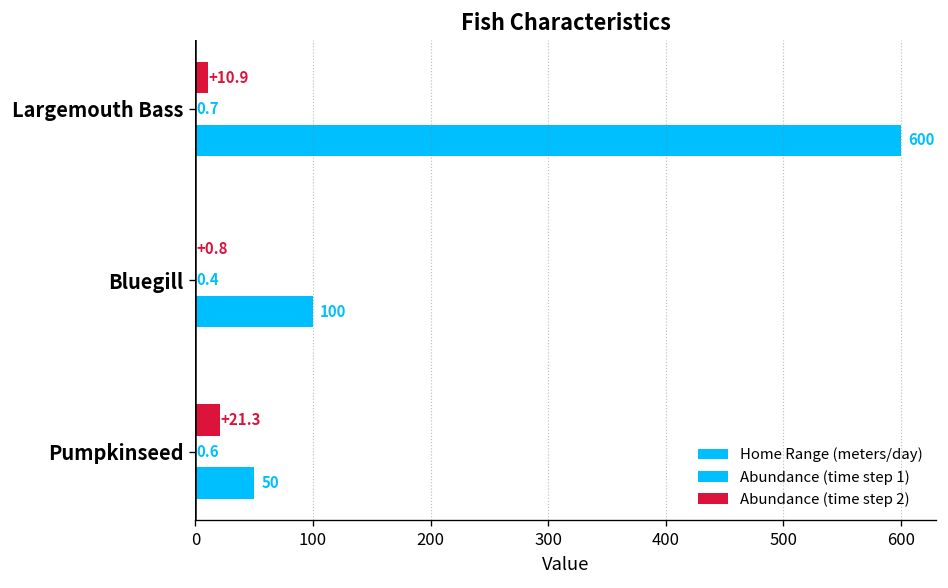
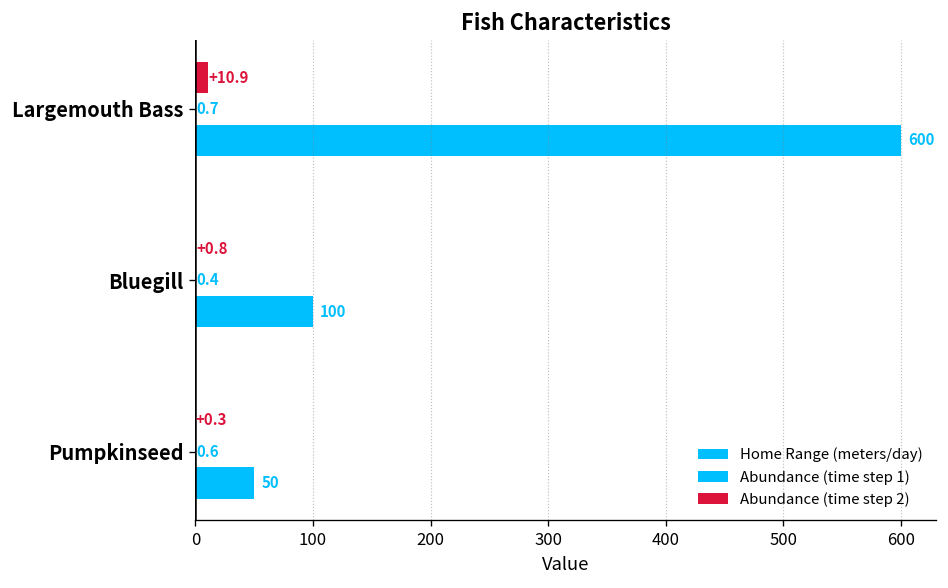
Abundance (time step 2), Pumpkinseed: +21.3 -> +0.3
